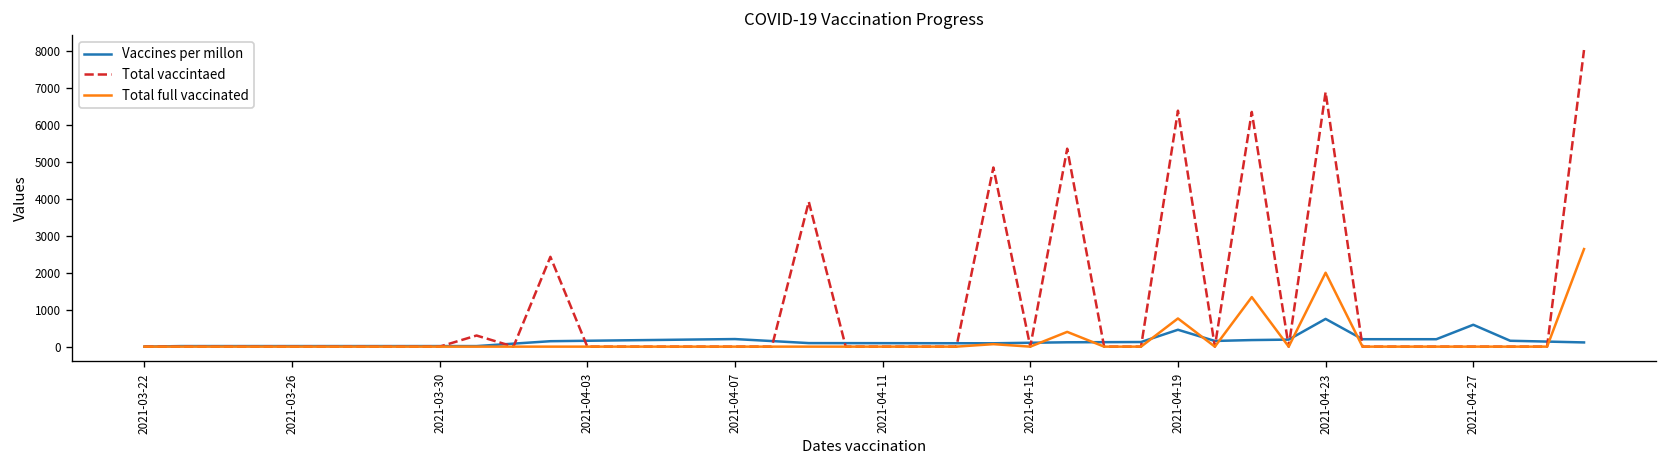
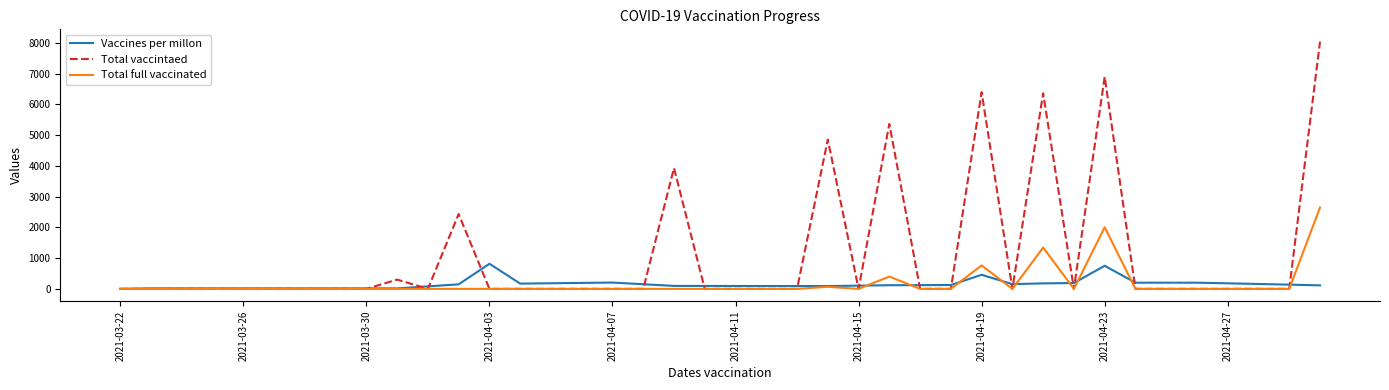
Vaccines per millon, 2021-04-03: 200 -> 800
Vaccines per millon, 2021-04-27: 600 -> 200
